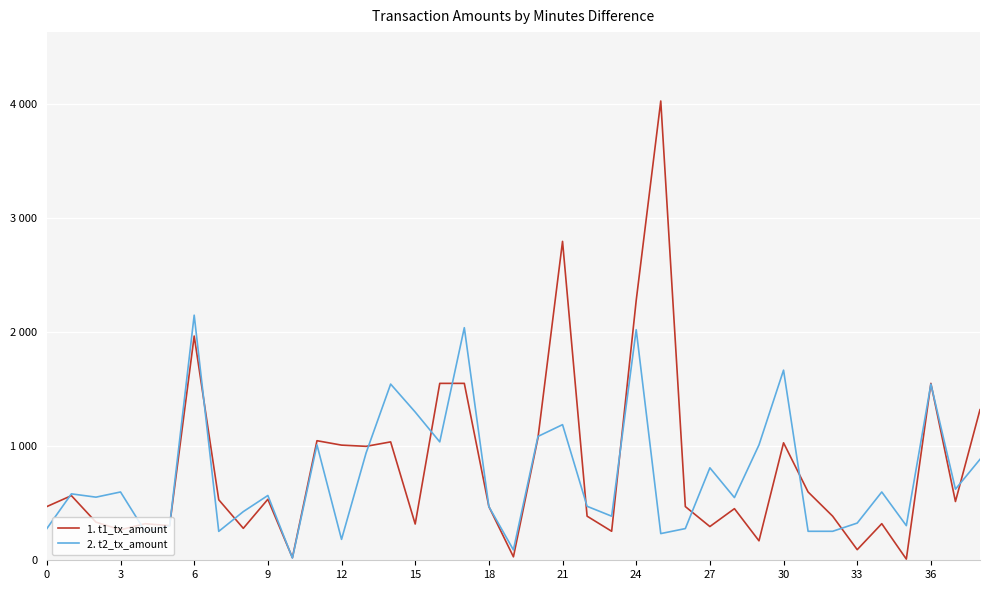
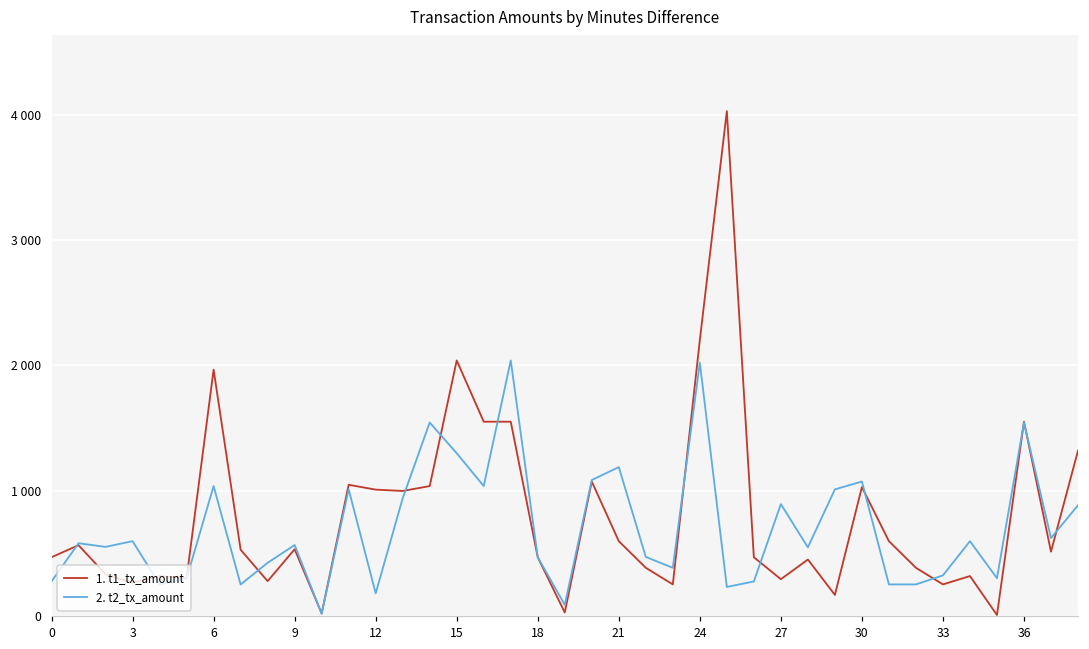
2. t2_tx_amount, 6: 2150 -> 1040
1. t1_tx_amount, 15: 320 -> 2040
1. t1_tx_amount, 21: 2800 -> 600
1. t1_tx_amount, 24: 2280 -> 2200
2. t2_tx_amount, 27: 810 -> 890
2. t2_tx_amount, 30: 1670 -> 1070
1. t1_tx_amount, 33: 90 -> 250
